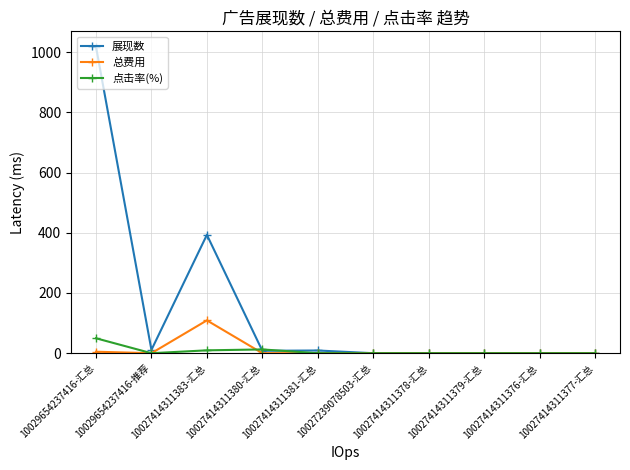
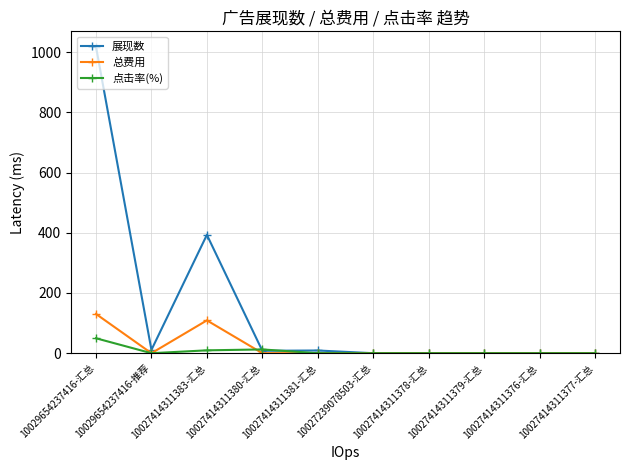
总费用, 10029654237416-汇总: 0 -> 130
